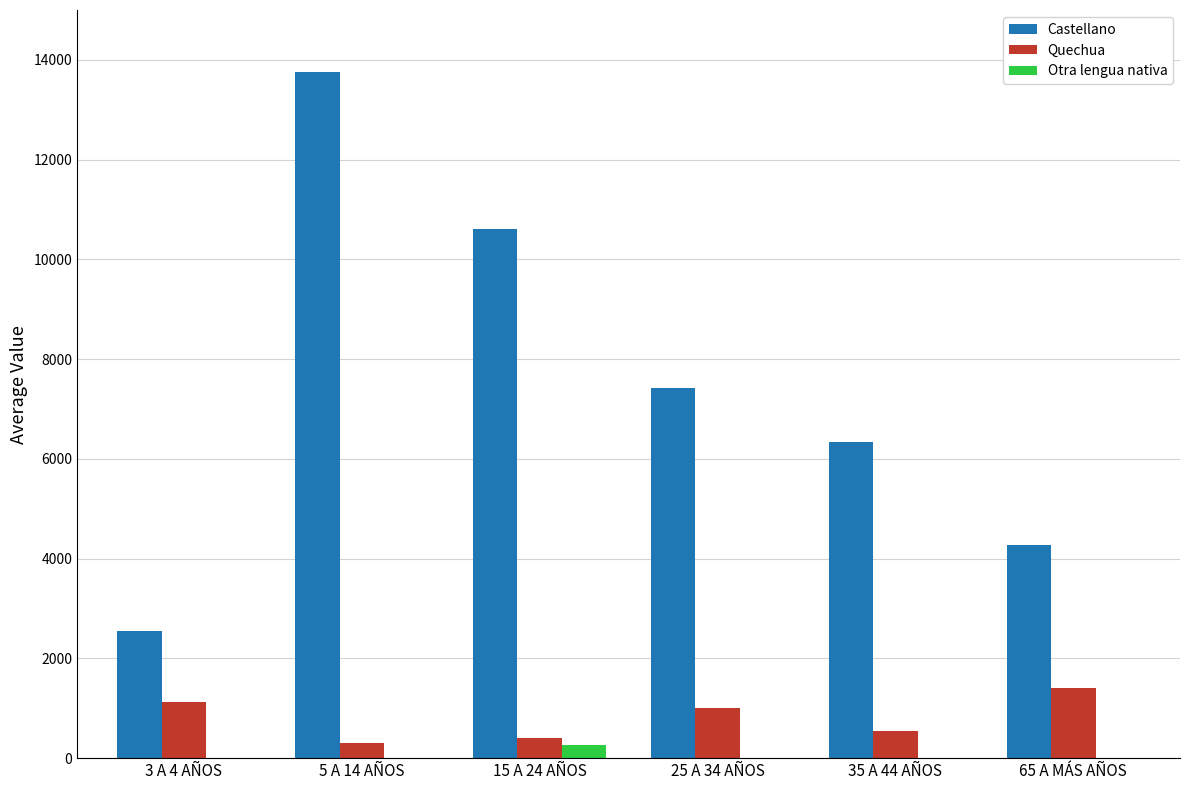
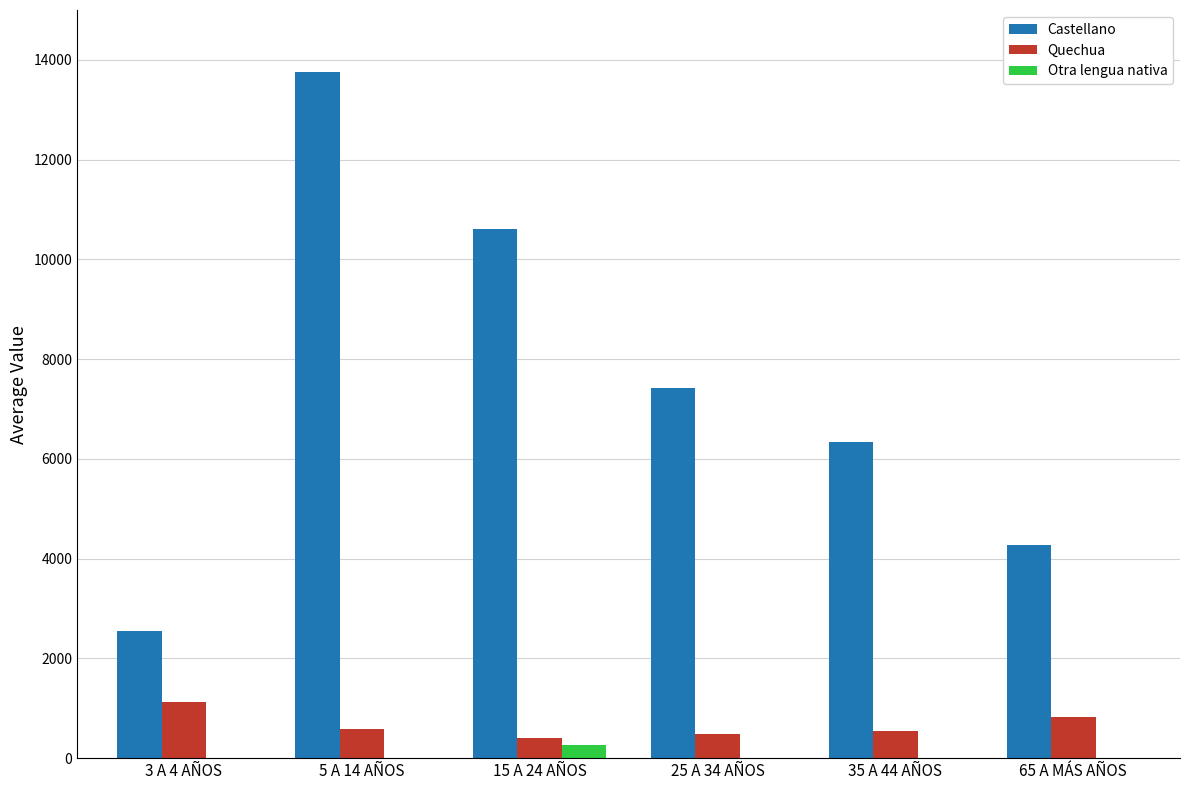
Quechua, 5 A 14 AÑOS: 300 -> 600
Quechua, 25 A 34 AÑOS: 1000 -> 500
Quechua, 65 A MÁS AÑOS: 1400 -> 800
